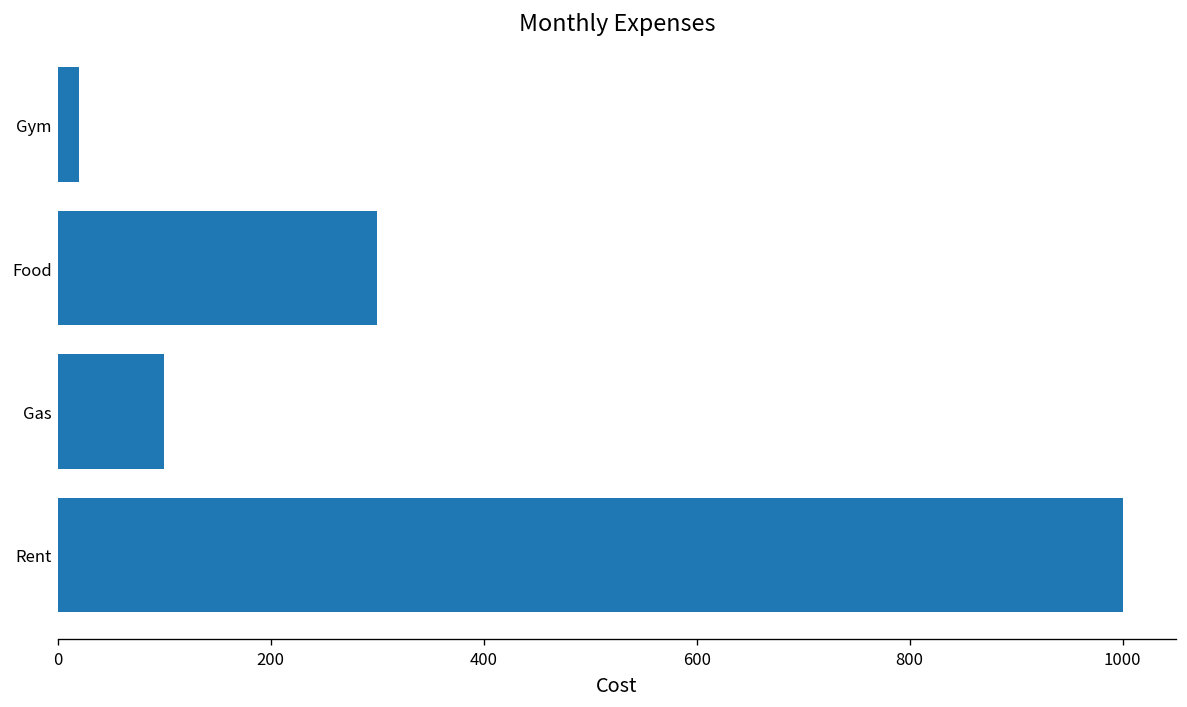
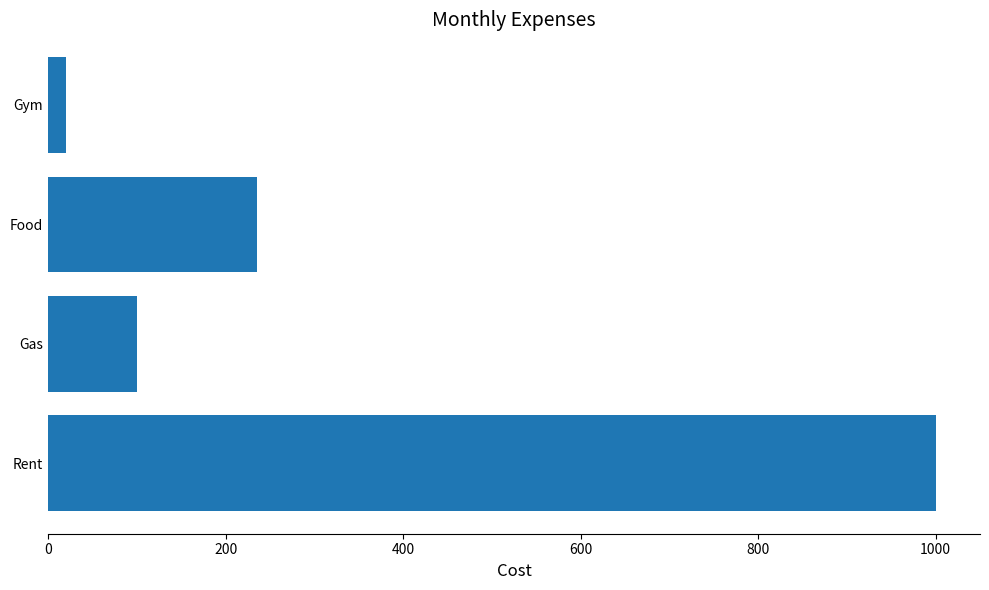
Food: 300 -> 240
